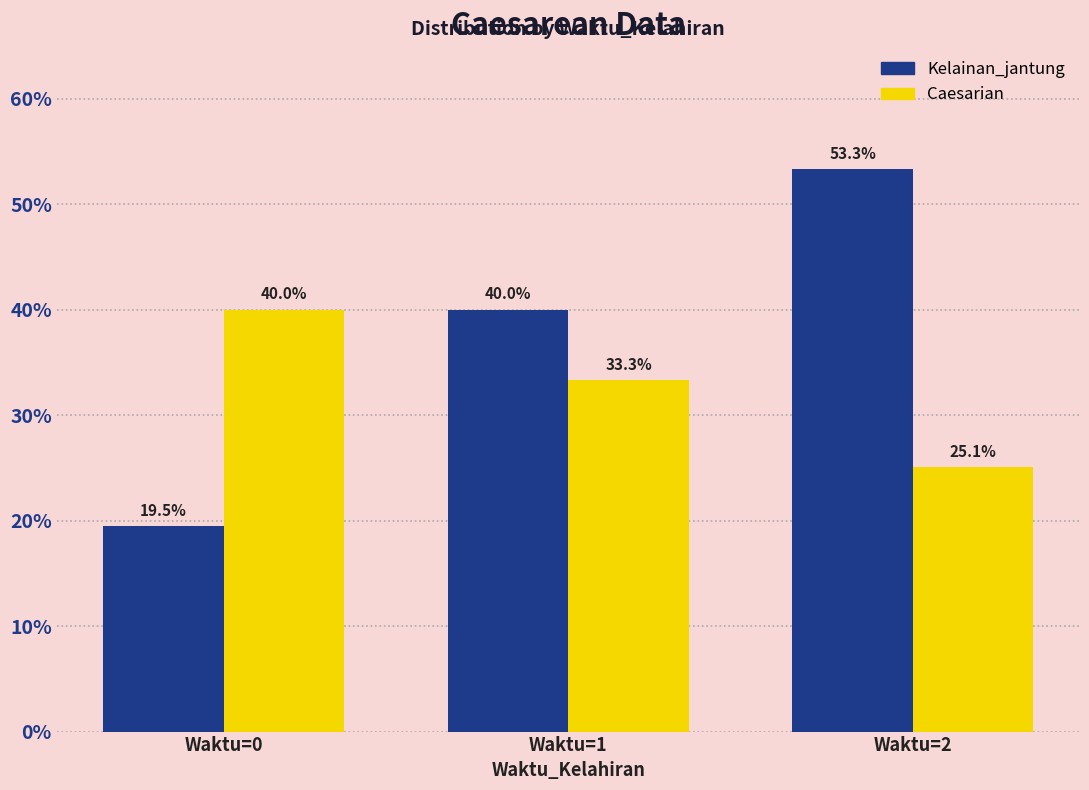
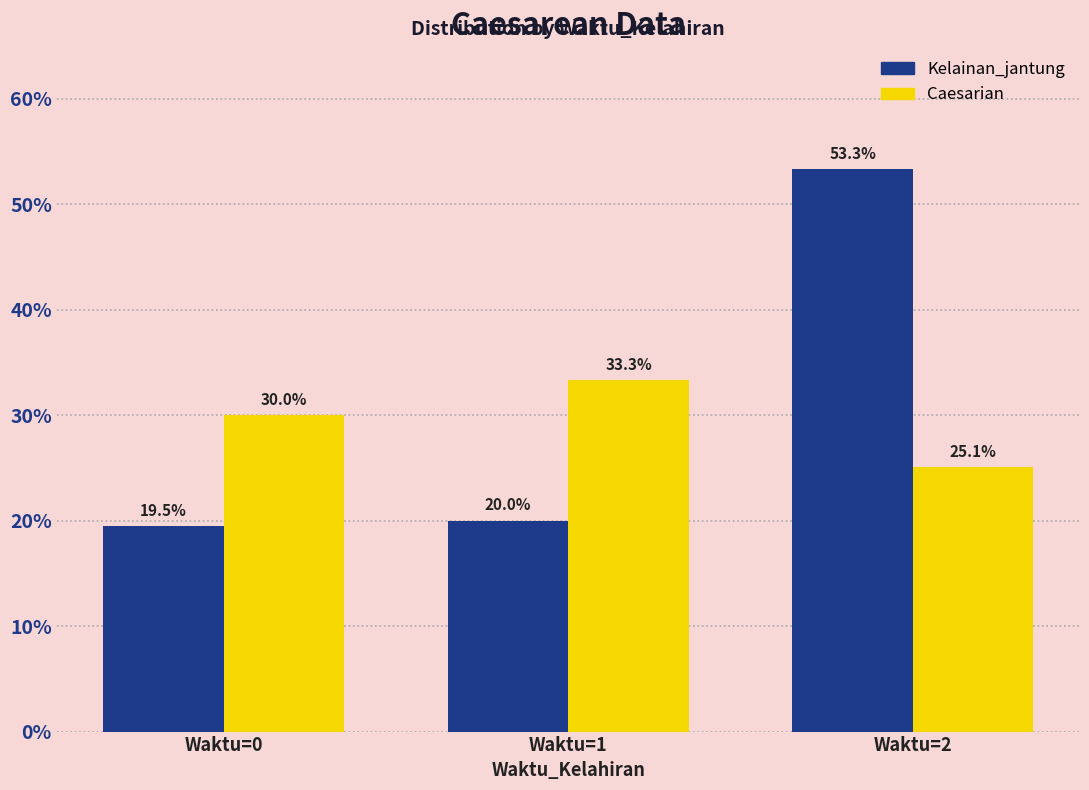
Caesarian, Waktu=0: 40.0% -> 30.0%
Kelainan_jantung, Waktu=1: 40.0% -> 20.0%
